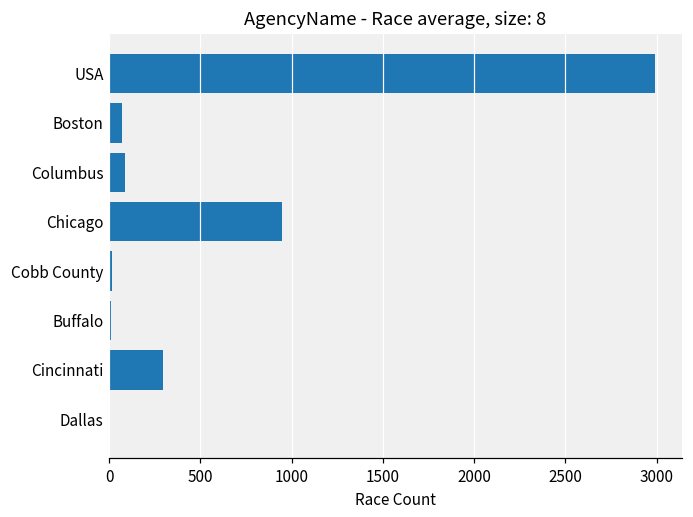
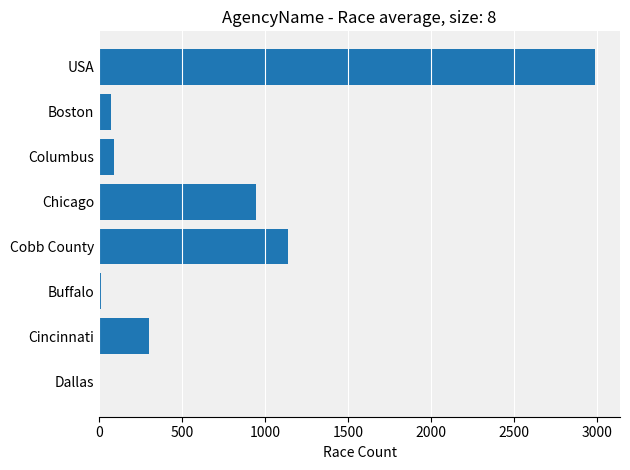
Cobb County: 20 -> 1140
